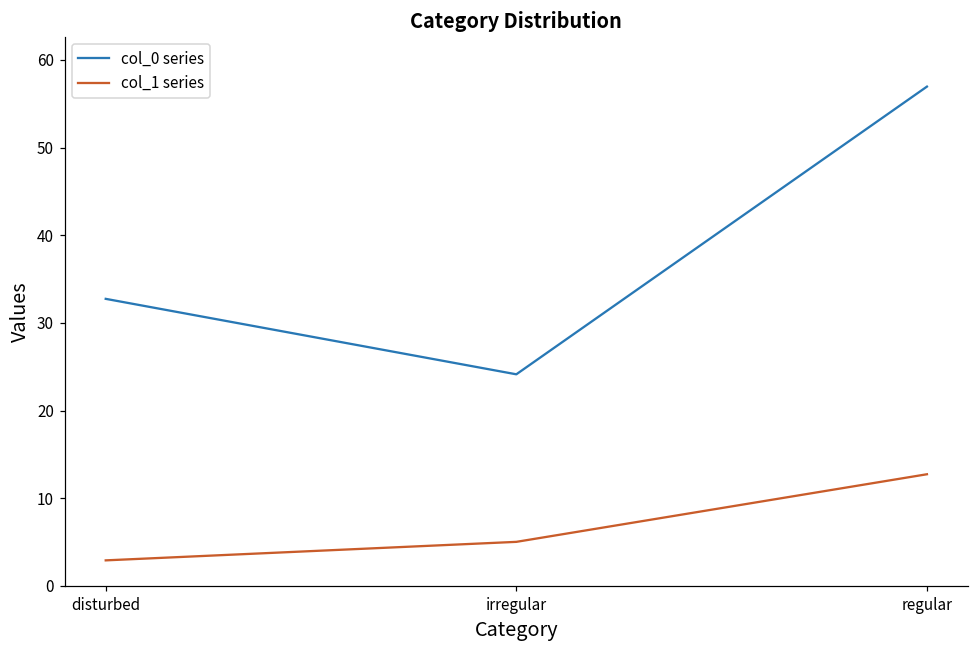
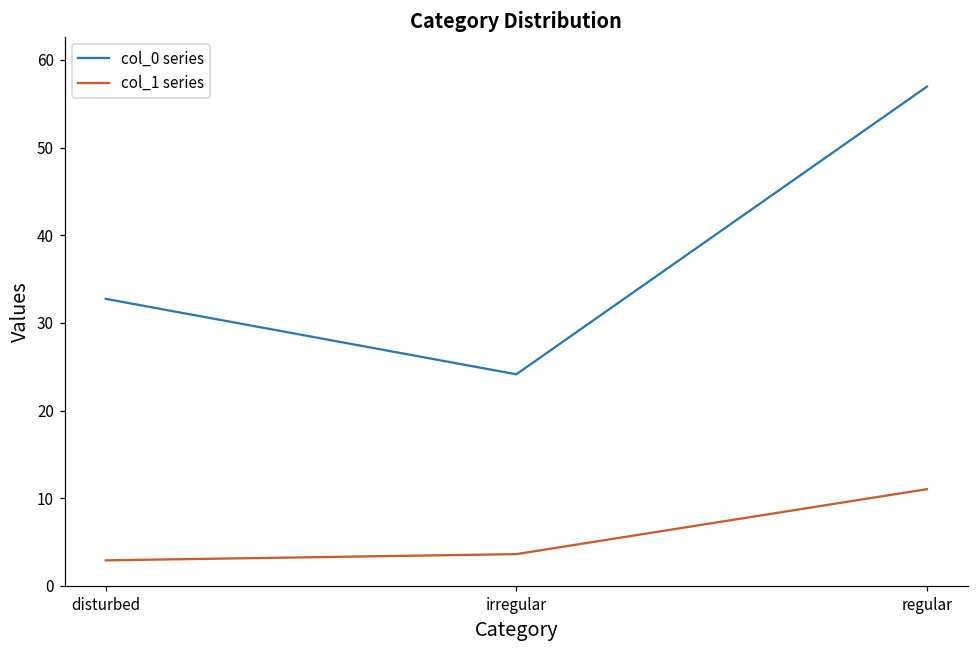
col_1 series, irregular: 5 -> 4
col_1 series, regular: 13 -> 11
